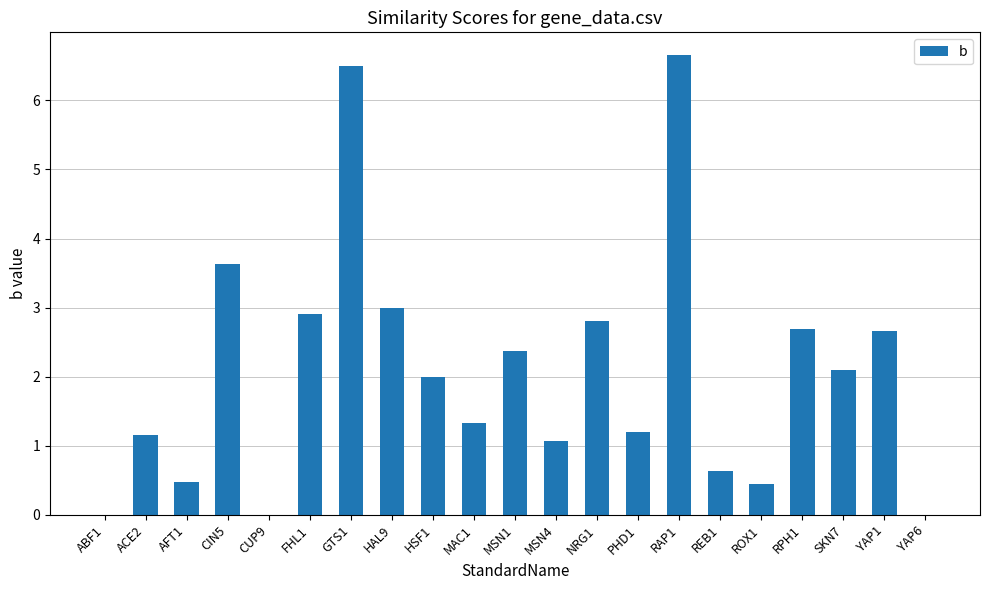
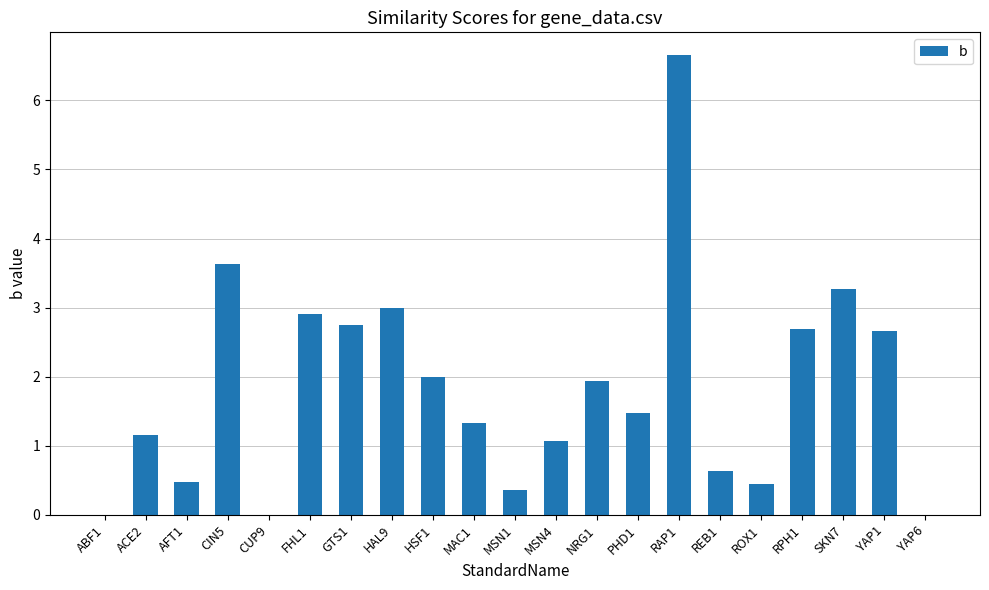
GTS1: 6.5 -> 2.7
MSN1: 2.4 -> 0.4
NRG1: 2.8 -> 1.9
PHD1: 1.2 -> 1.5
SKN7: 2.1 -> 3.3
